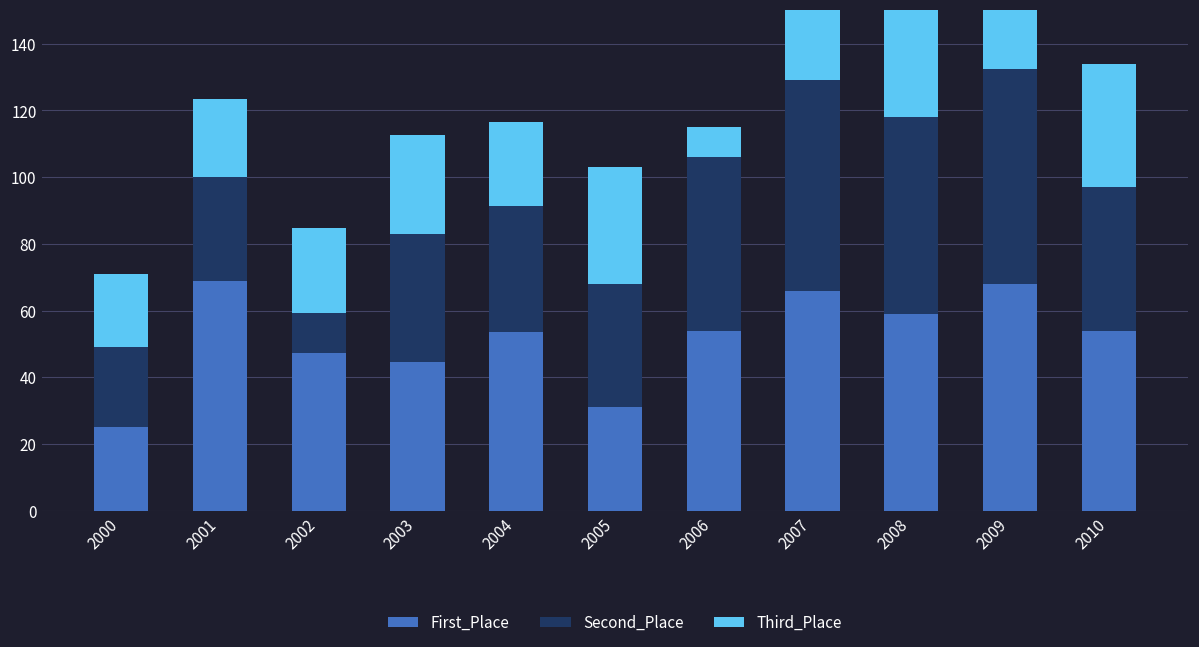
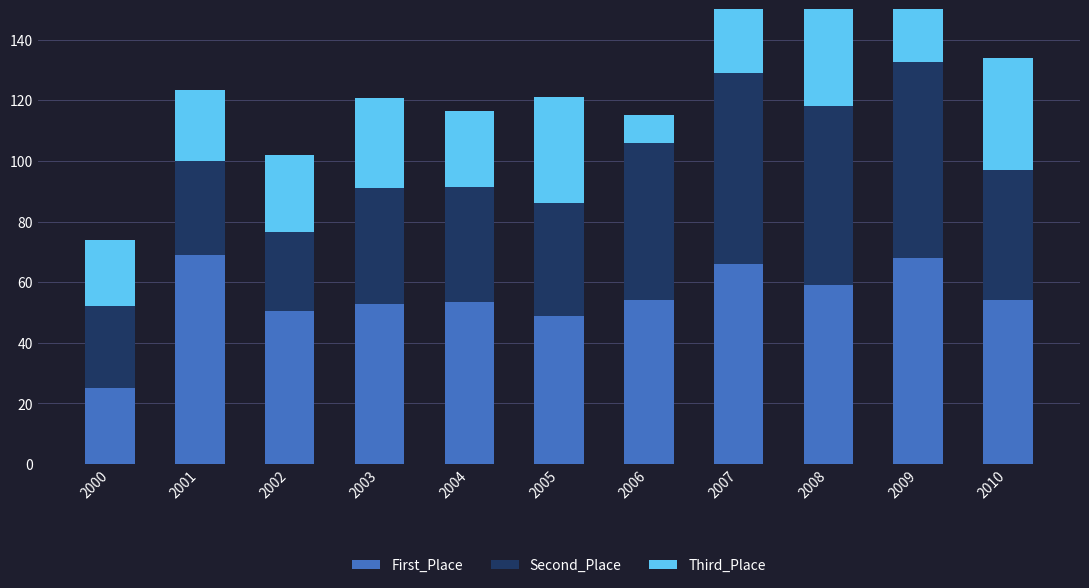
Second_Place, 2000: 24 -> 27
First_Place, 2002: 47 -> 51
Second_Place, 2002: 12 -> 26
First_Place, 2003: 45 -> 53
First_Place, 2005: 31 -> 49
